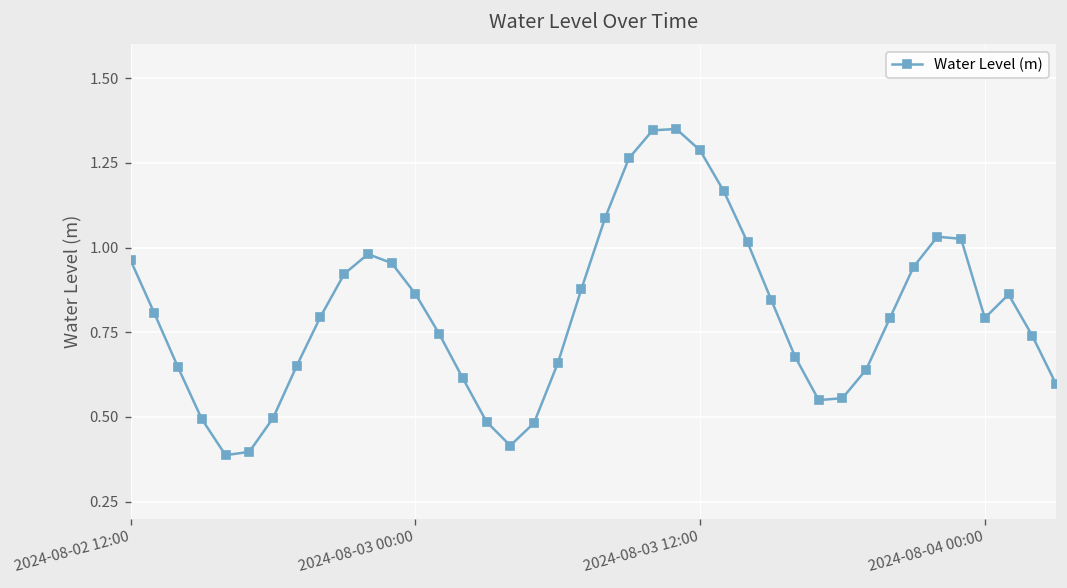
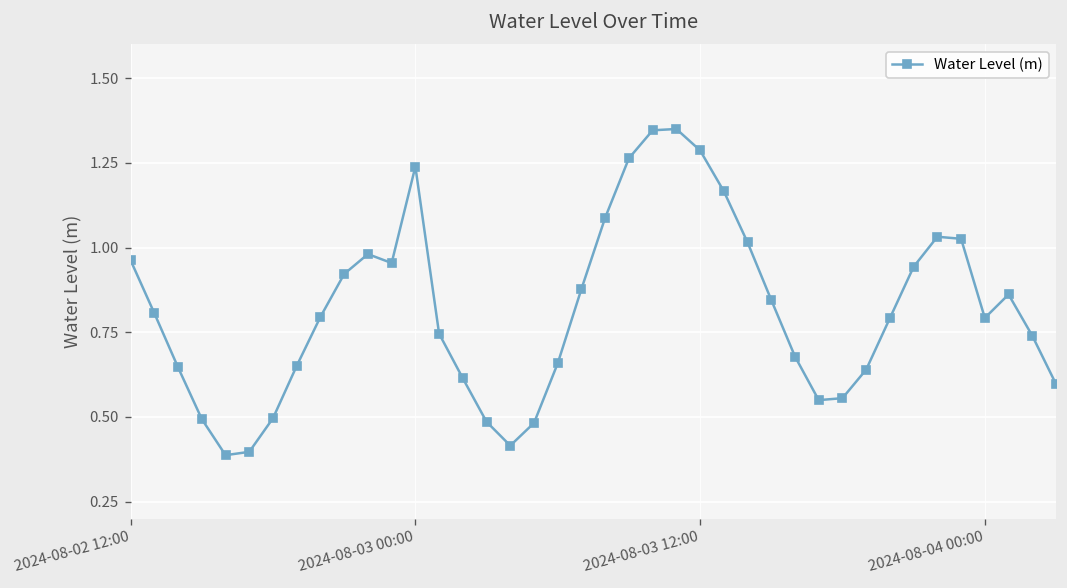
2024-08-03 00:00: 0.86 -> 1.24
